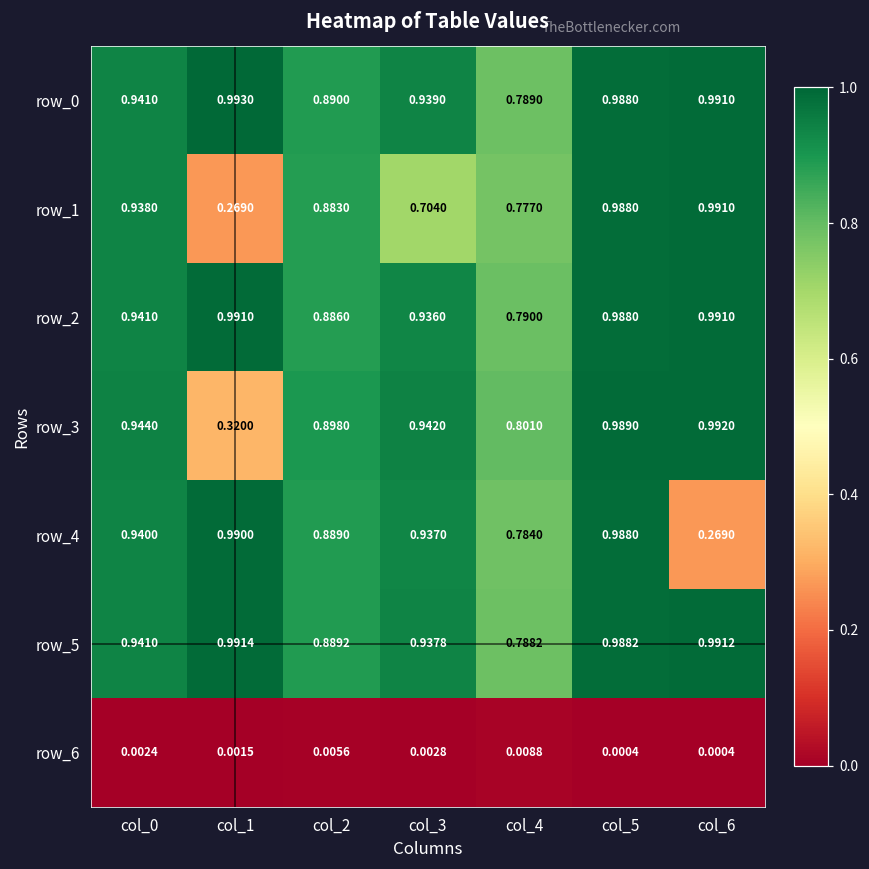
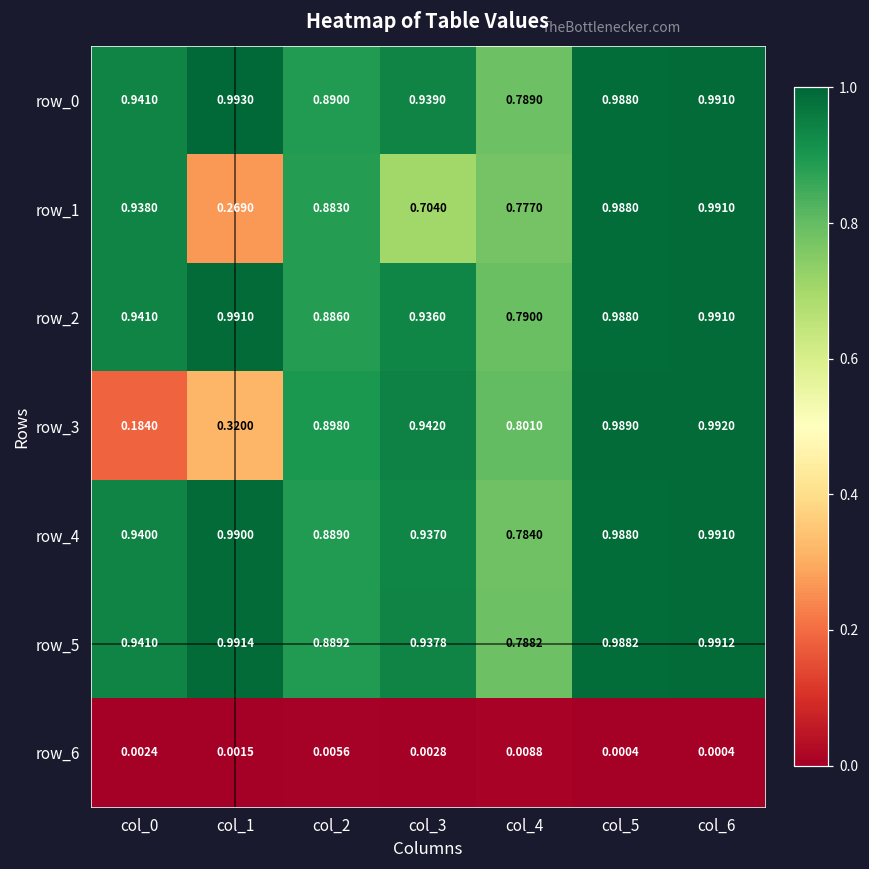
row_3, col_0: 0.9440 -> 0.1840
row_4, col_6: 0.2690 -> 0.9910
